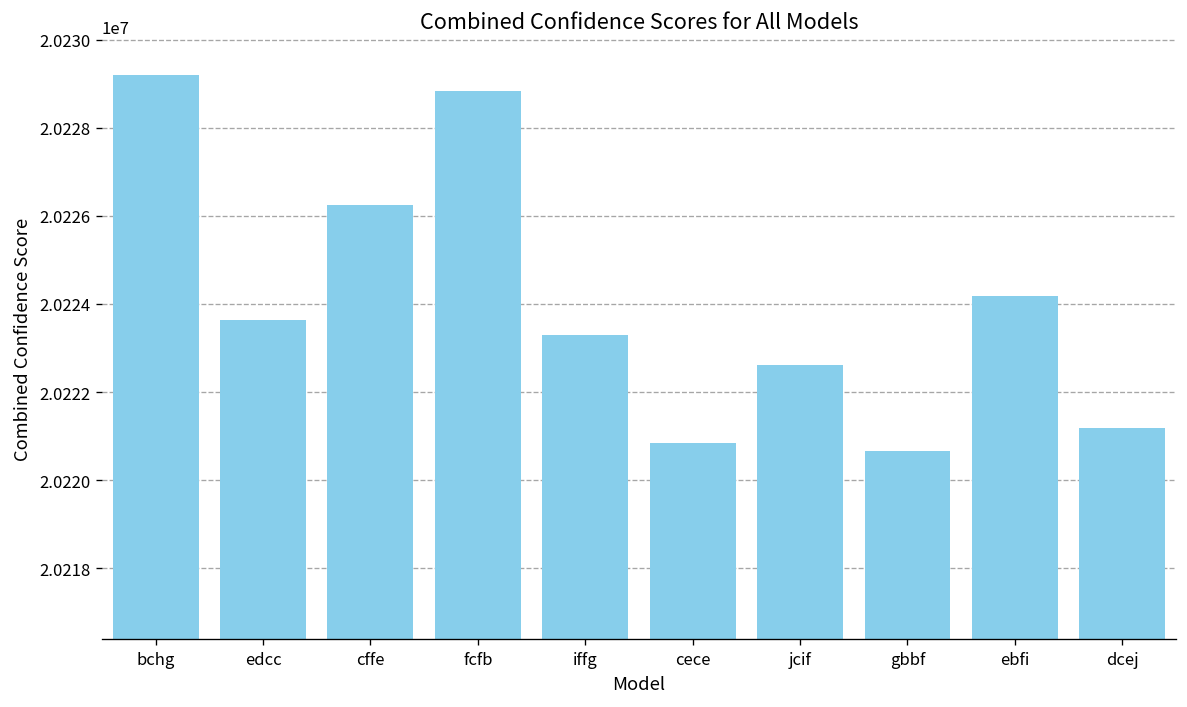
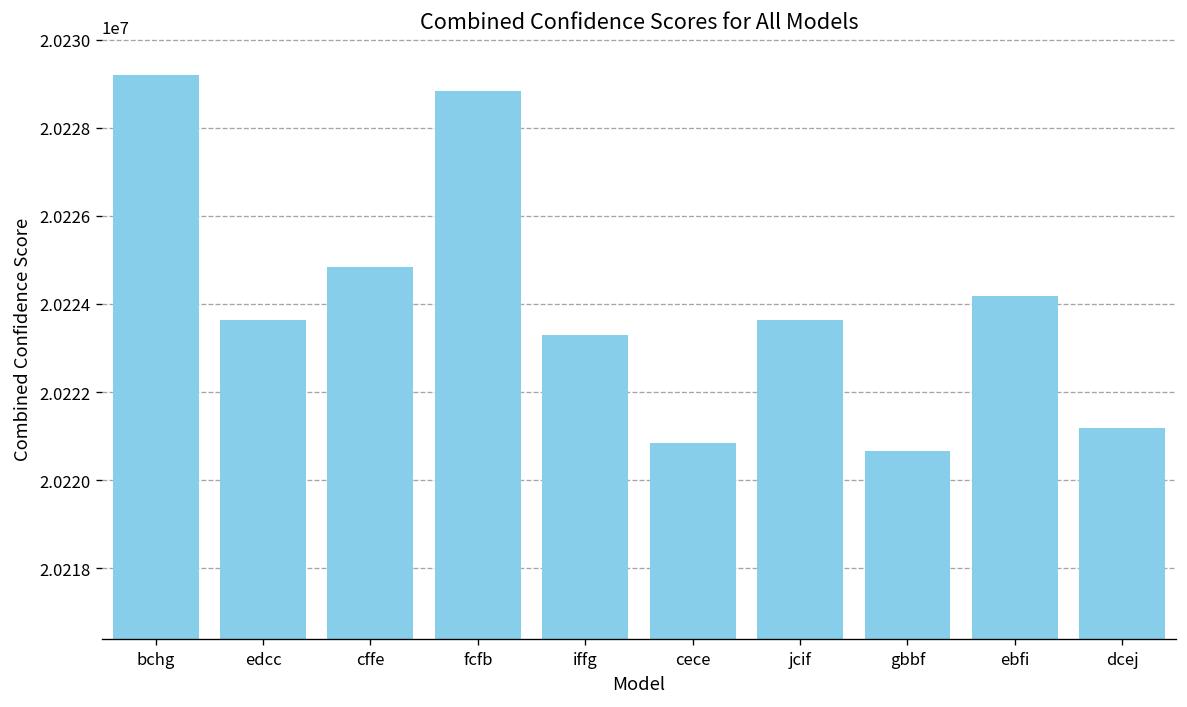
cffe: 20226300 -> 20224800
jcif: 20222600 -> 20223600
